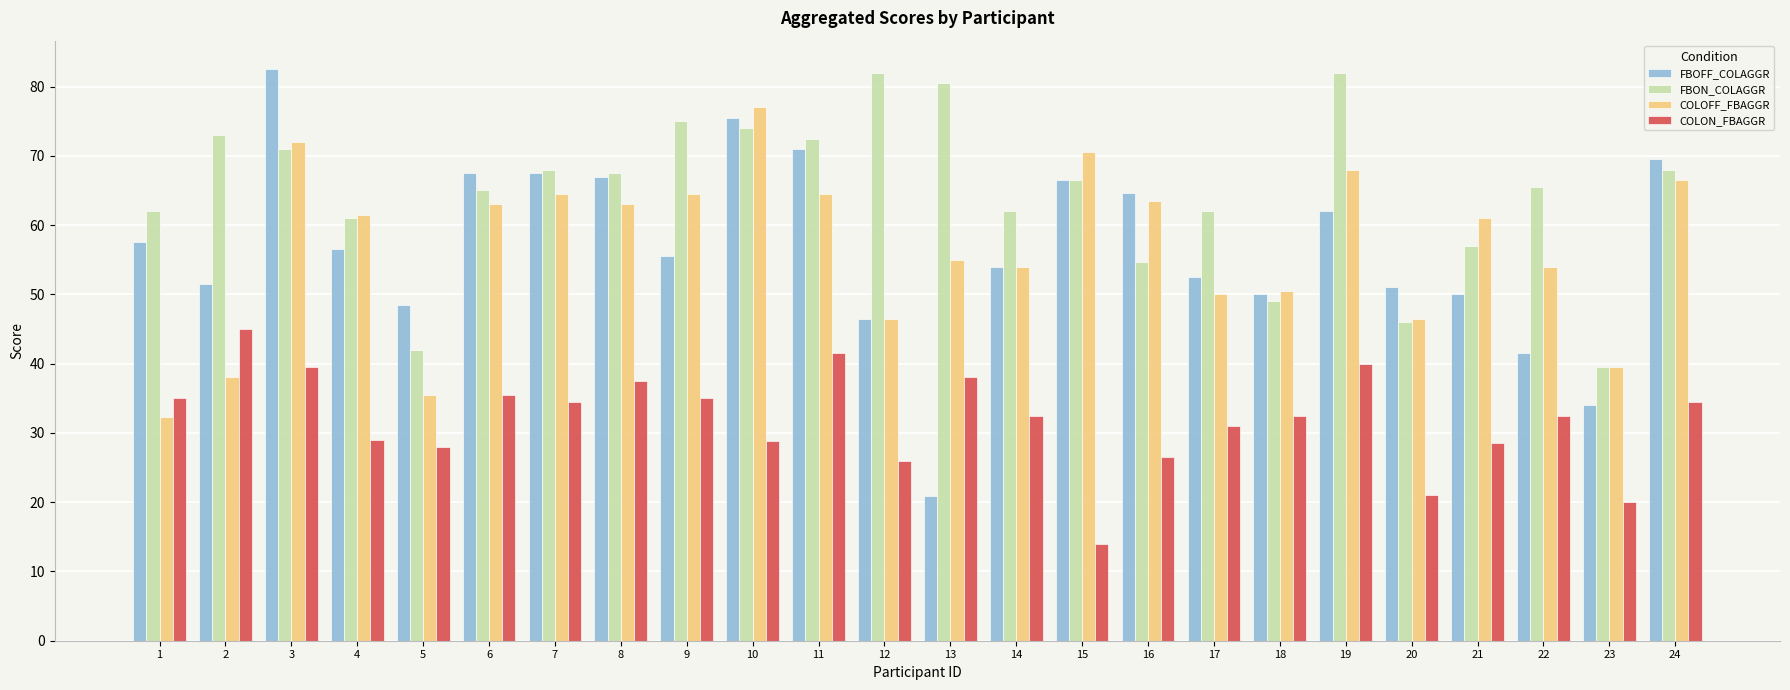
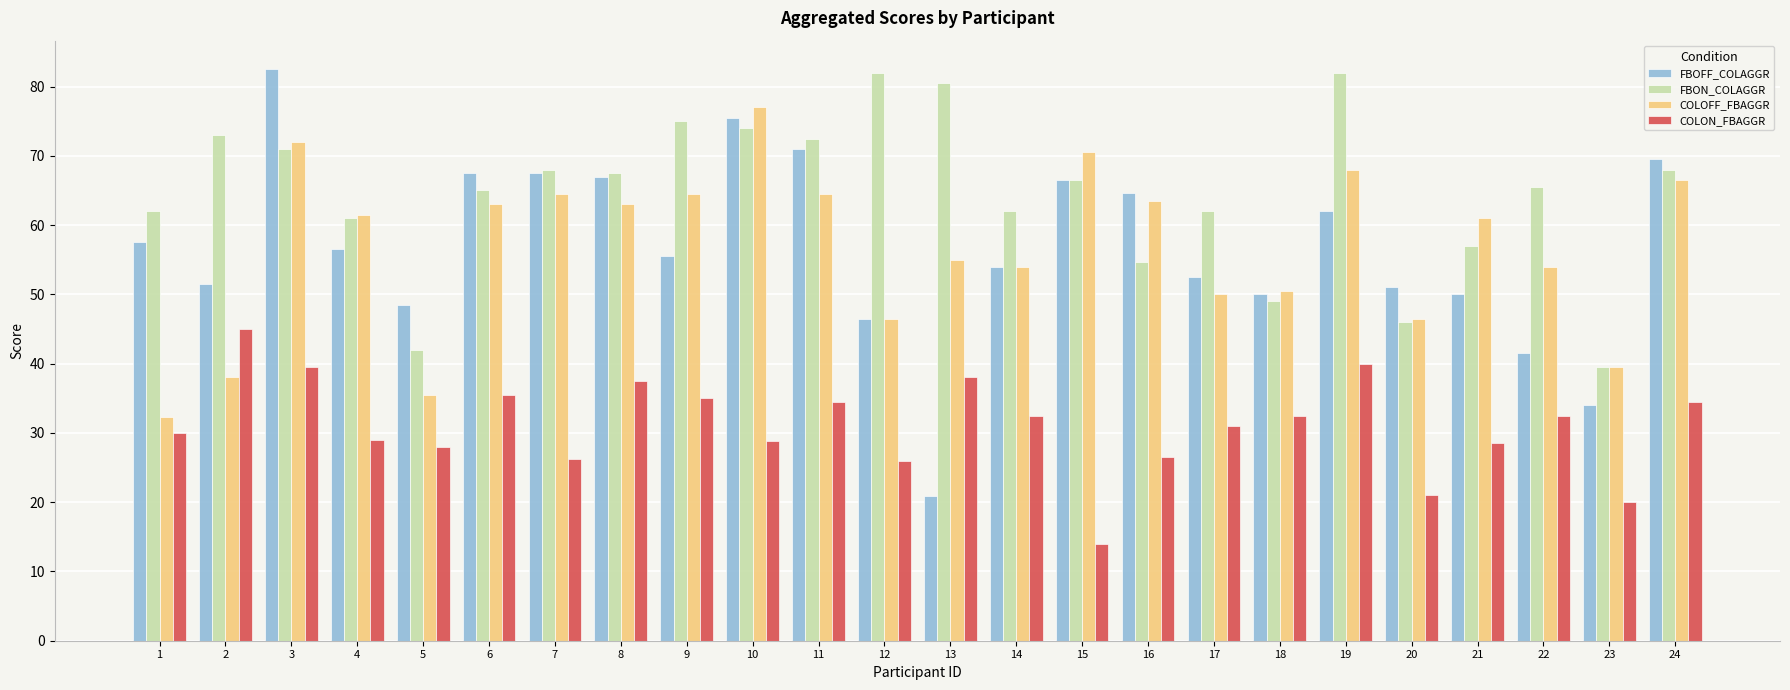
COLON_FBAGGR, 1: 35 -> 30
COLON_FBAGGR, 7: 35 -> 26
COLON_FBAGGR, 11: 42 -> 35
